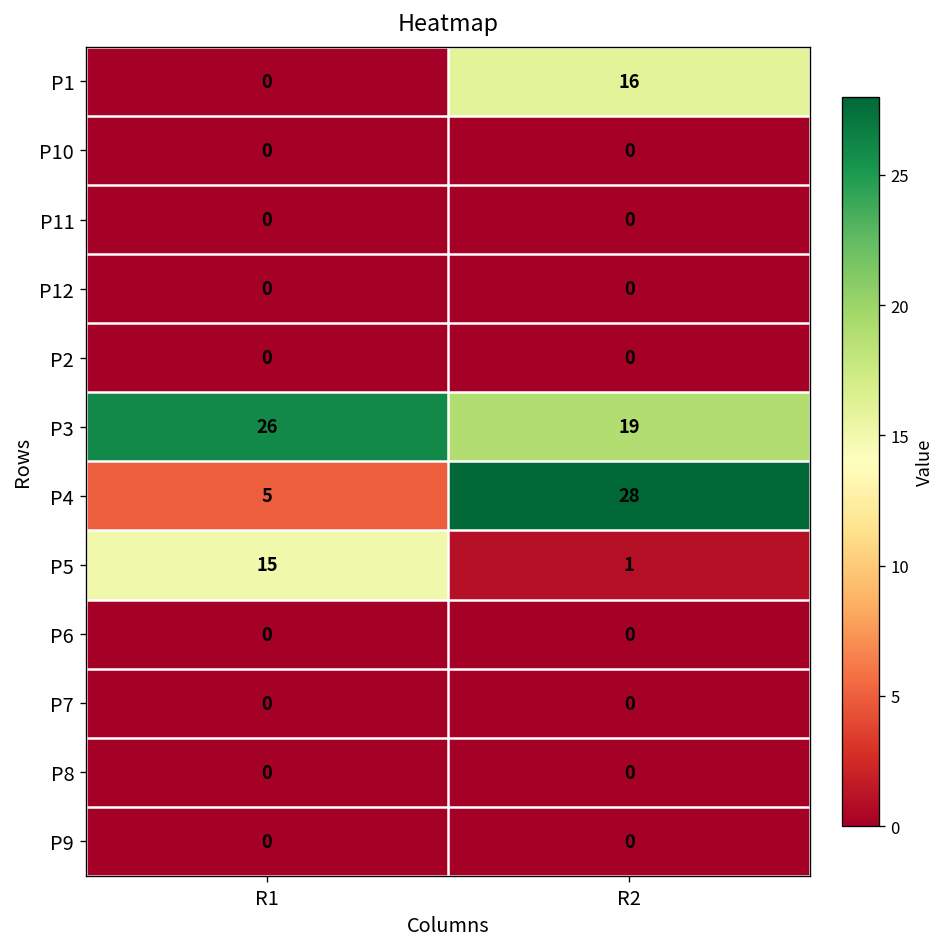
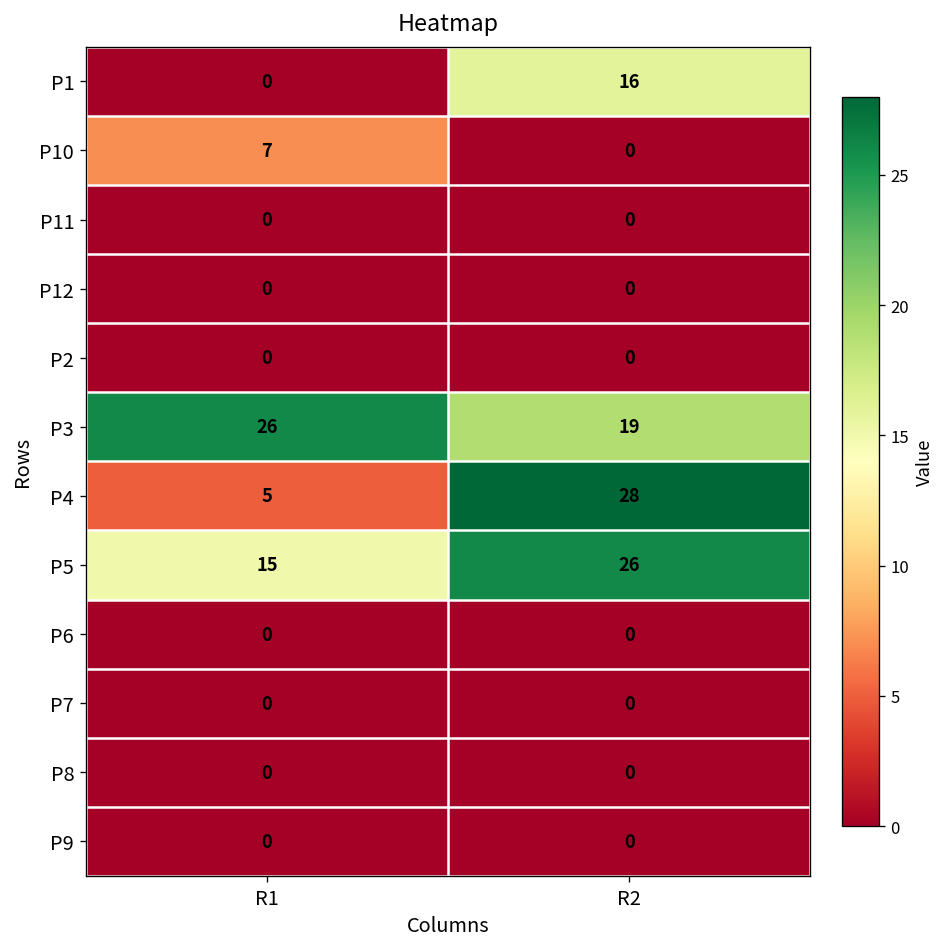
P10, R1: 0 -> 7
P5, R2: 1 -> 26
